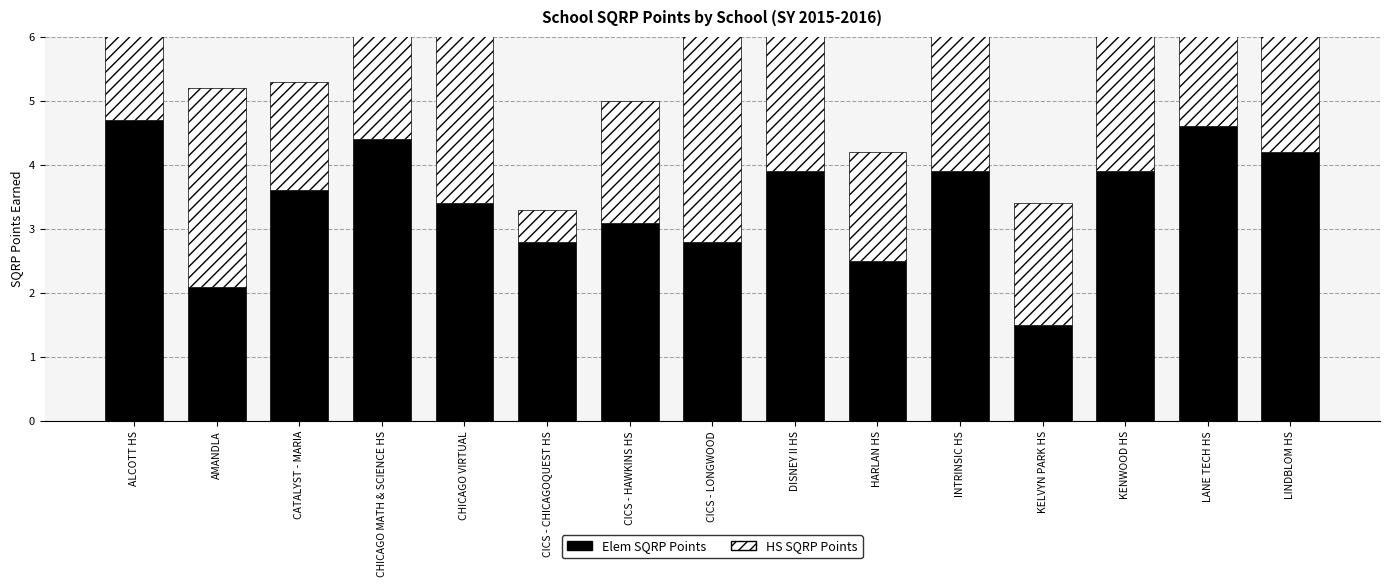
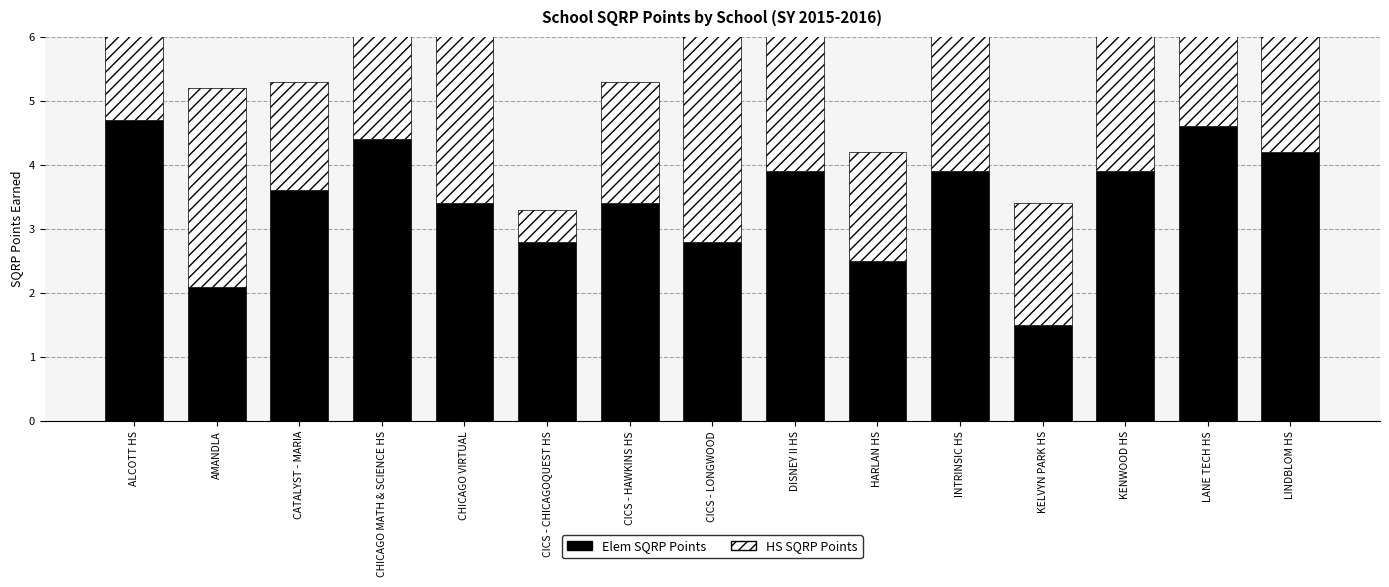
Elem SQRP Points, CICS - HAWKINS HS: 3.1 -> 3.4
